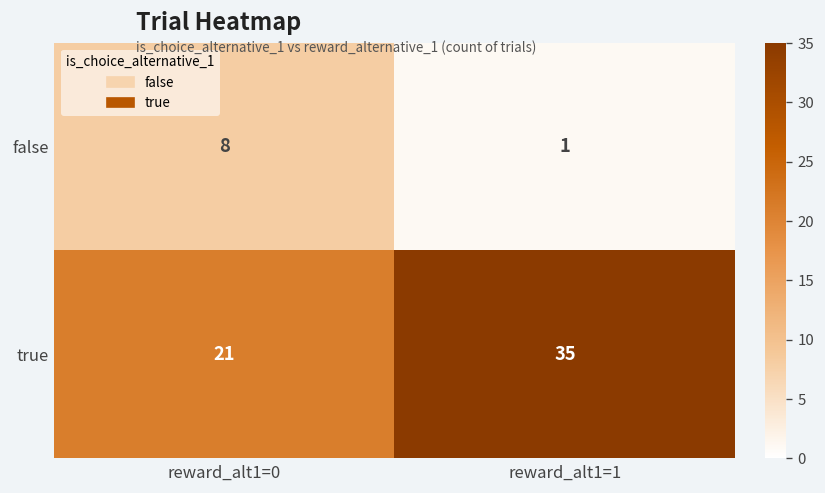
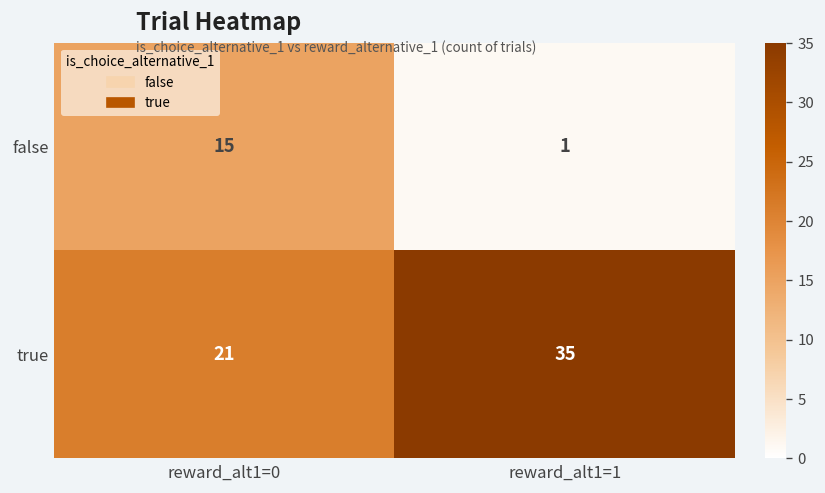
false, reward_alt1=0: 8 -> 15
